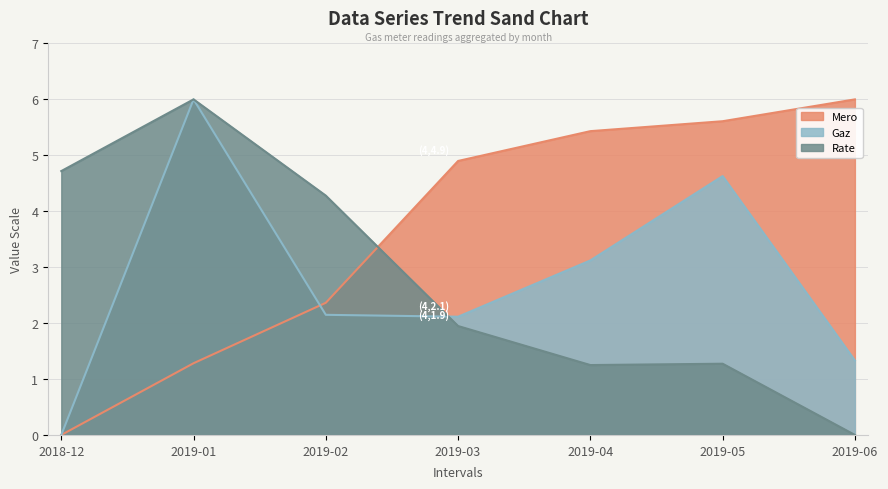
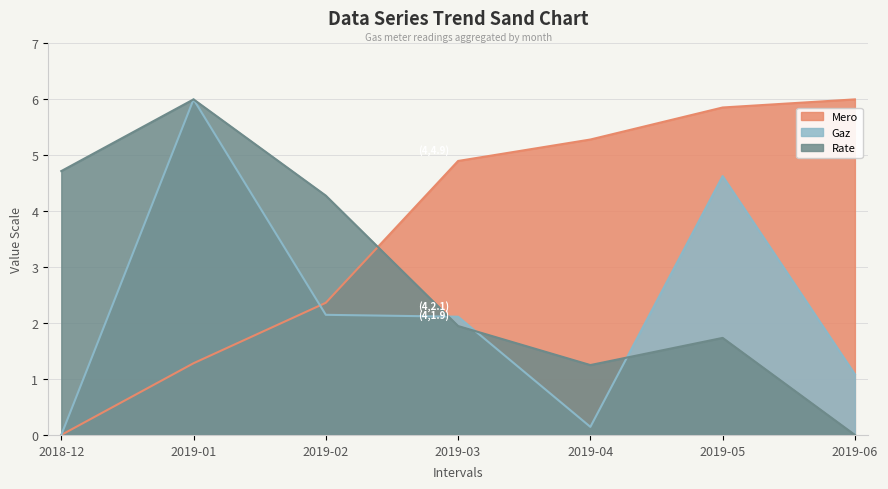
Mero, 2019-04: 5.4 -> 5.3
Gaz, 2019-04: 3.1 -> 0.1
Mero, 2019-05: 5.6 -> 5.9
Rate, 2019-05: 1.3 -> 1.7
Gaz, 2019-06: 1.3 -> 1.1
